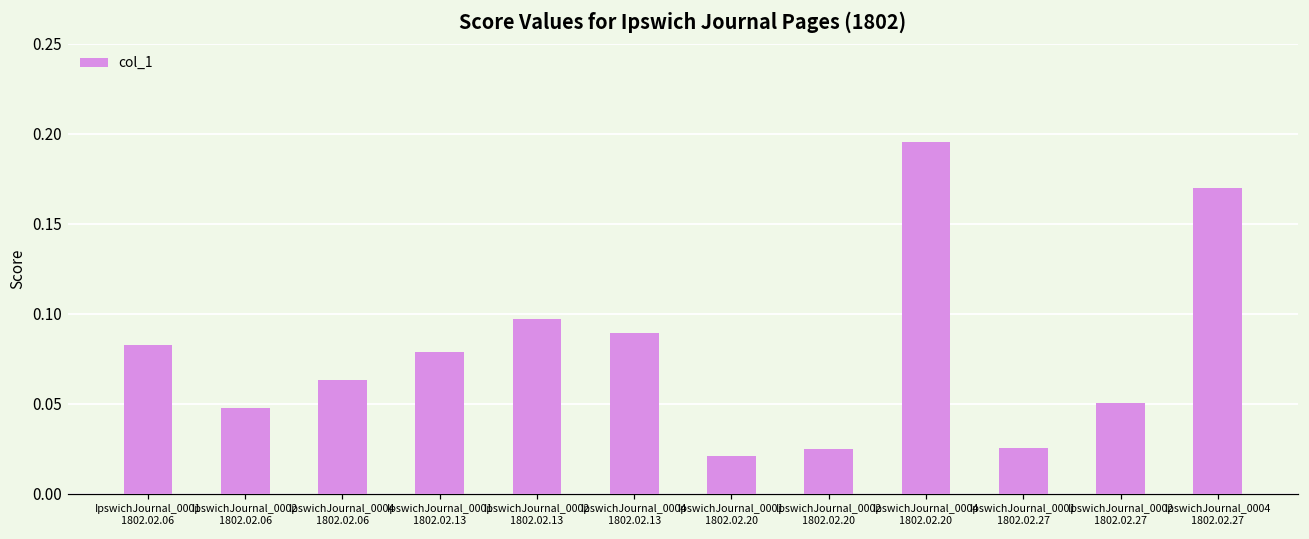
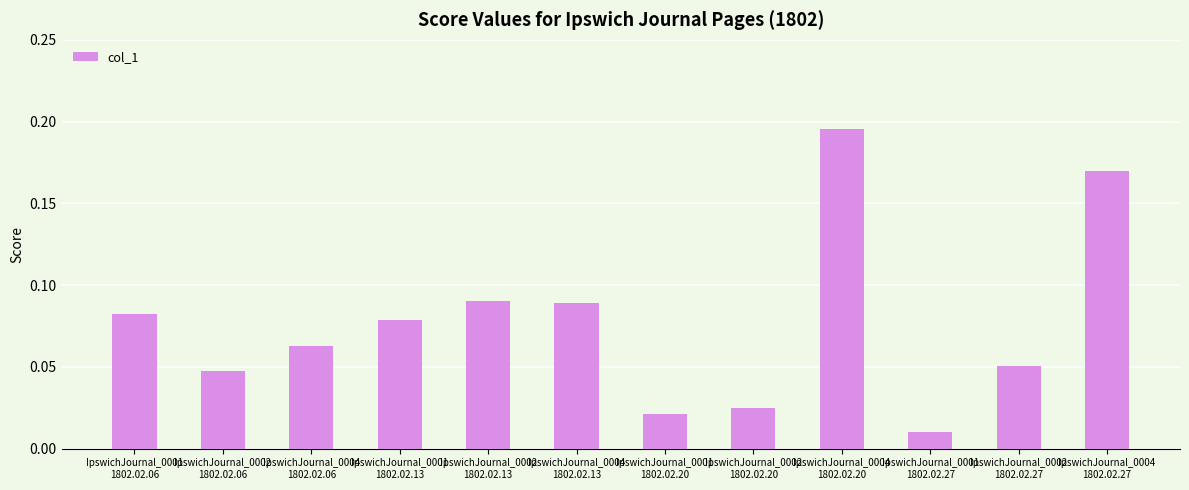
IpswichJournal_0002 1802.02.13: 0.097 -> 0.090
IpswichJournal_0001 1802.02.27: 0.025 -> 0.010
